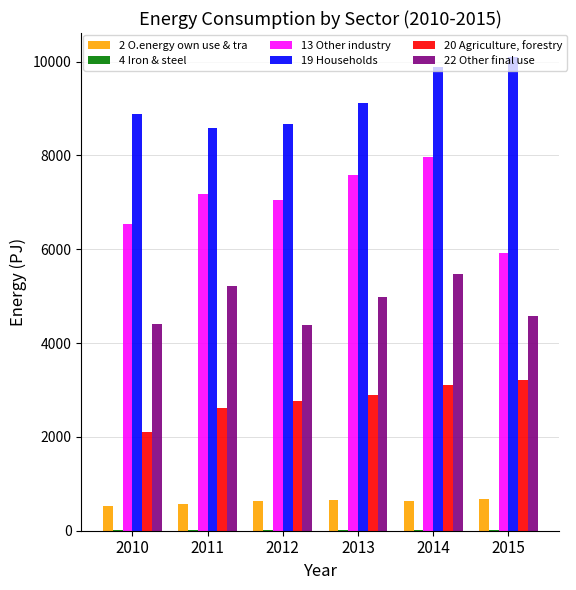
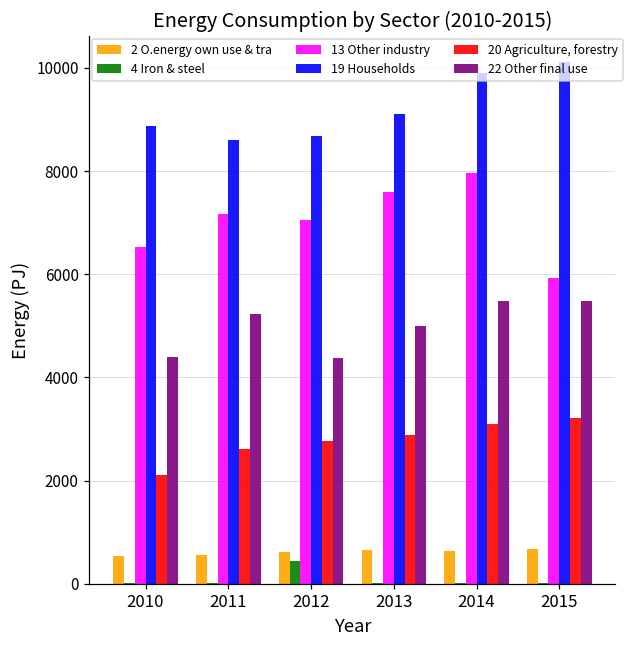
4 Iron & steel, 2012: 0 -> 400
22 Other final use, 2015: 4600 -> 5500
